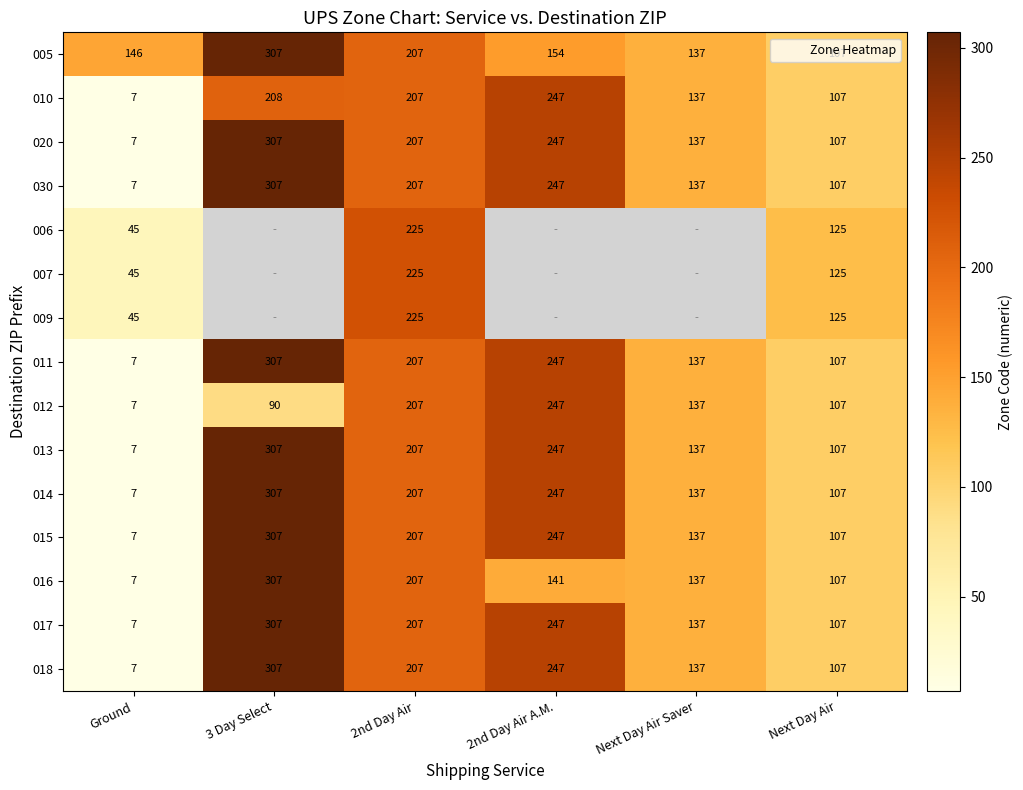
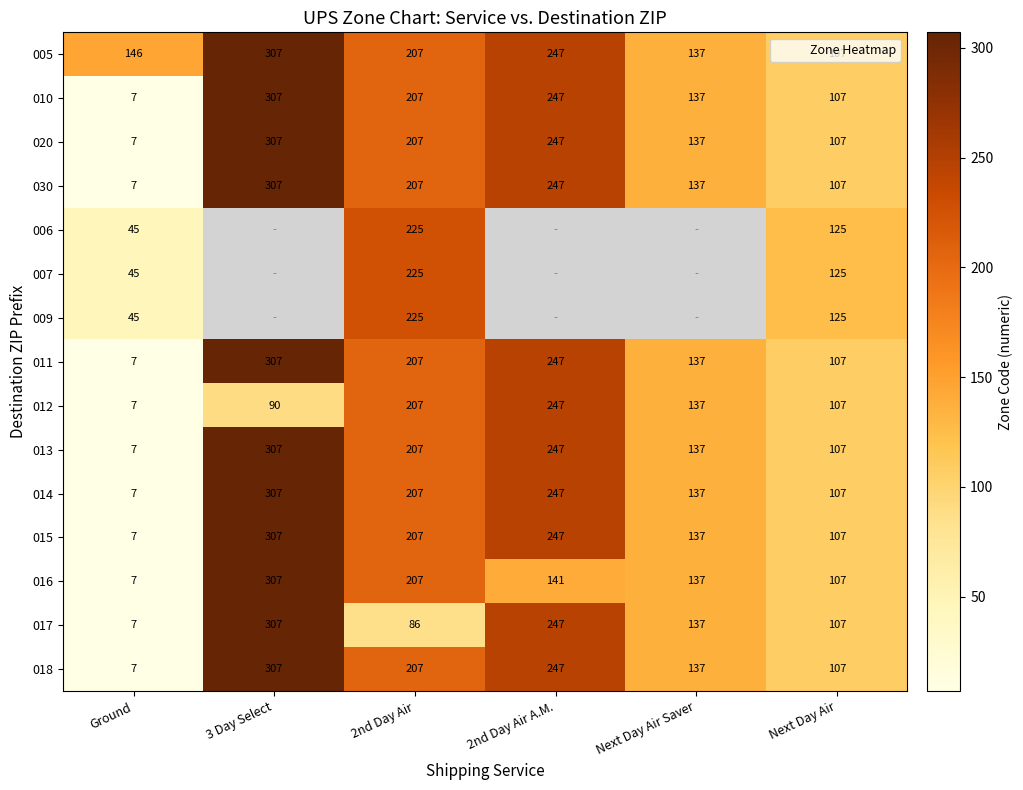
005, 2nd Day Air A.M.: 154 -> 247
010, 3 Day Select: 208 -> 307
017, 2nd Day Air: 207 -> 86
